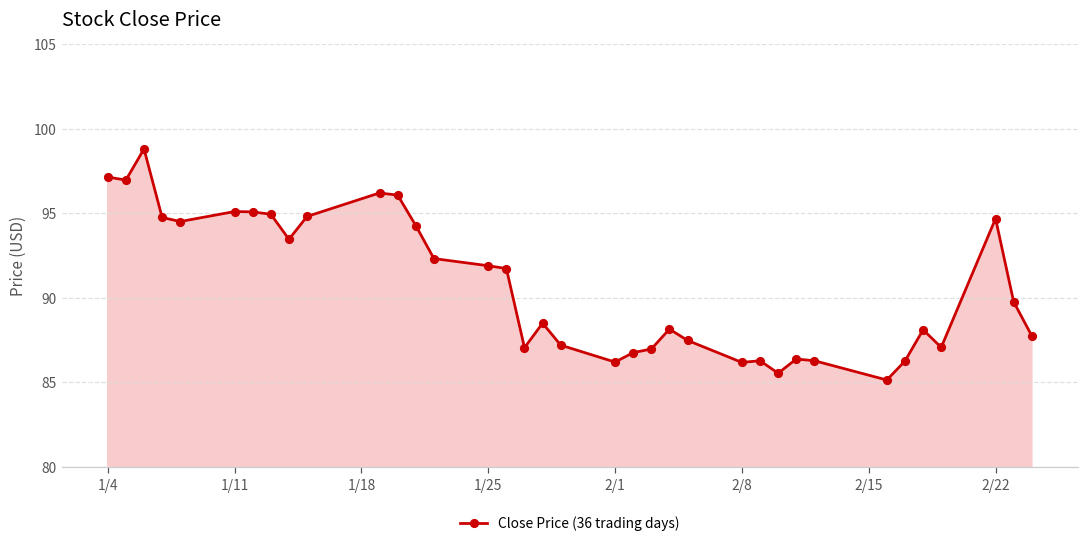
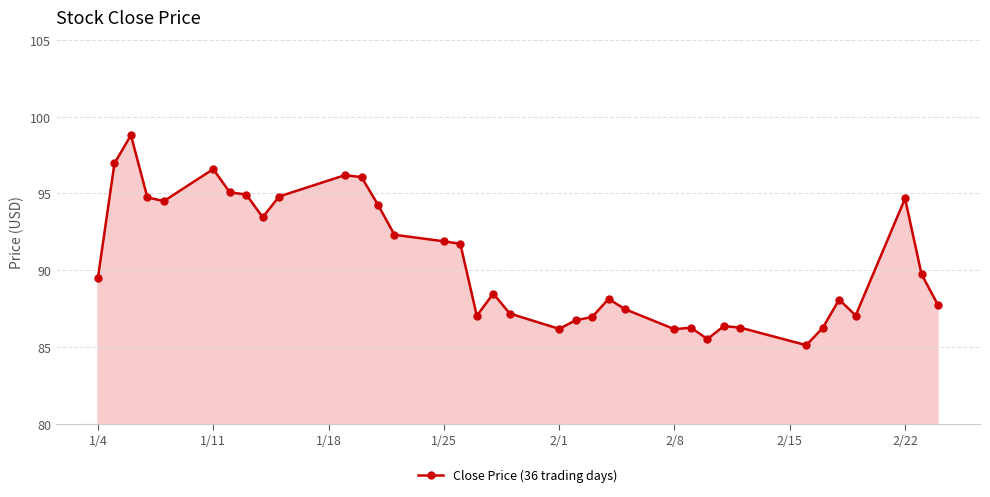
1/4: 97.1 -> 89.5
1/11: 95.1 -> 96.6
